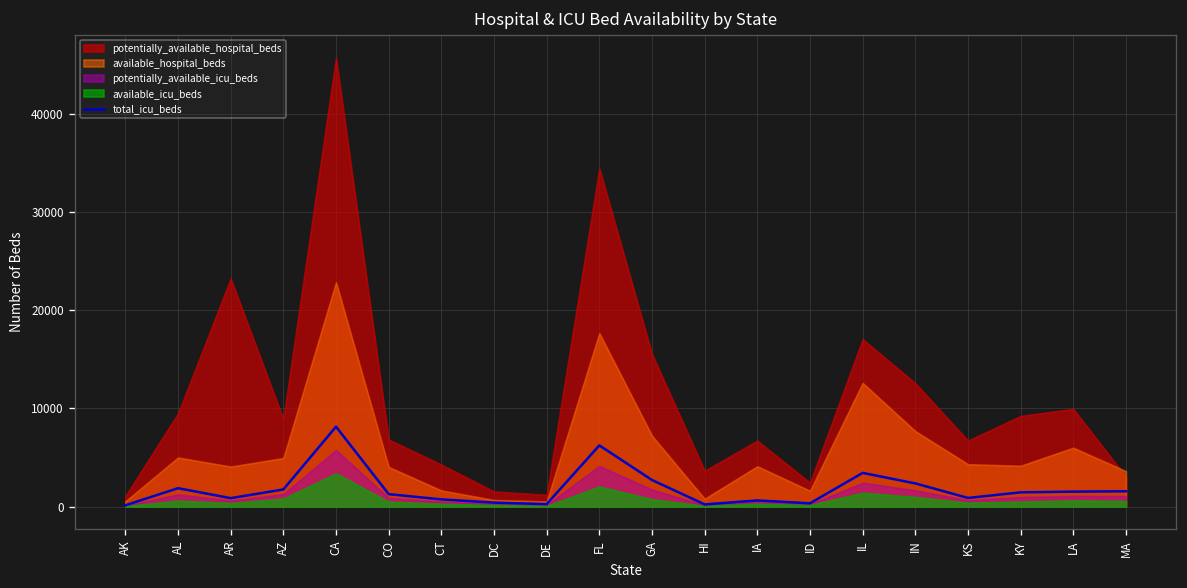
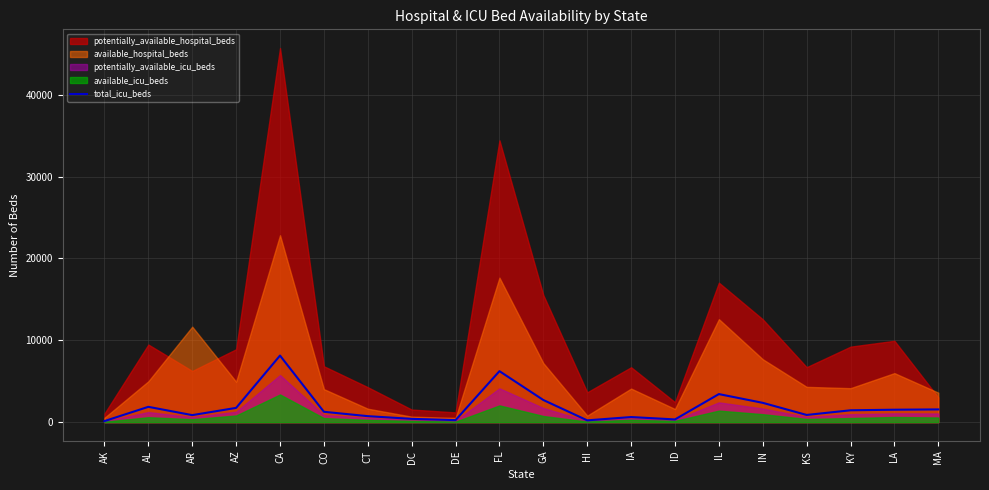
potentially_available_hospital_beds, AR: 23000 -> 6000
available_hospital_beds, AR: 4000 -> 12000
